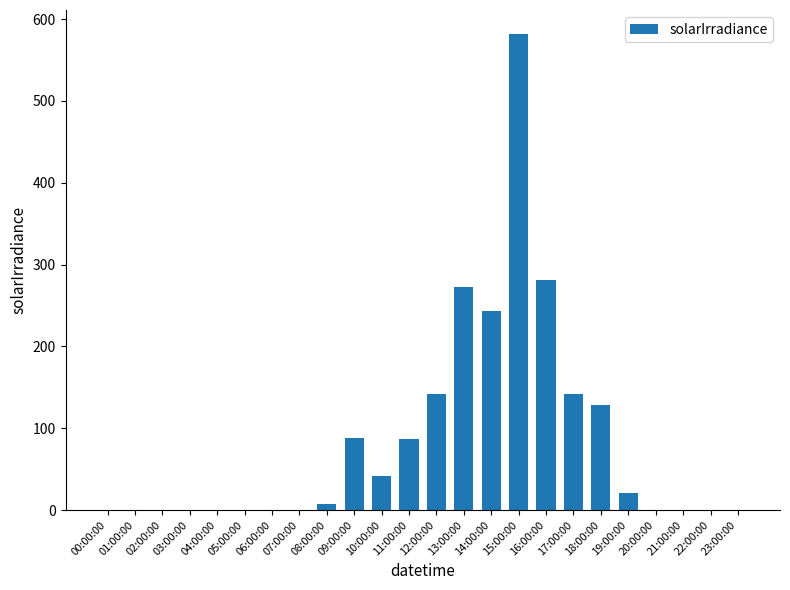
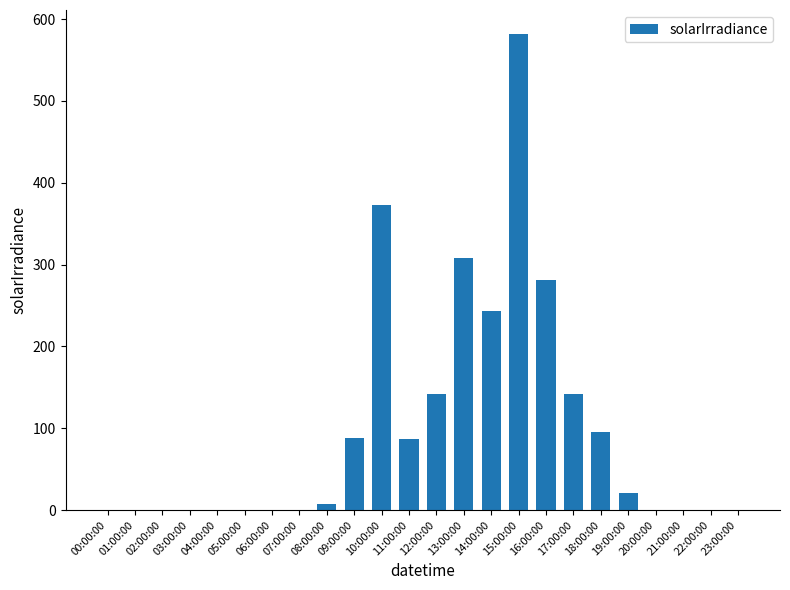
10:00:00: 40 -> 370
13:00:00: 270 -> 310
18:00:00: 130 -> 100
